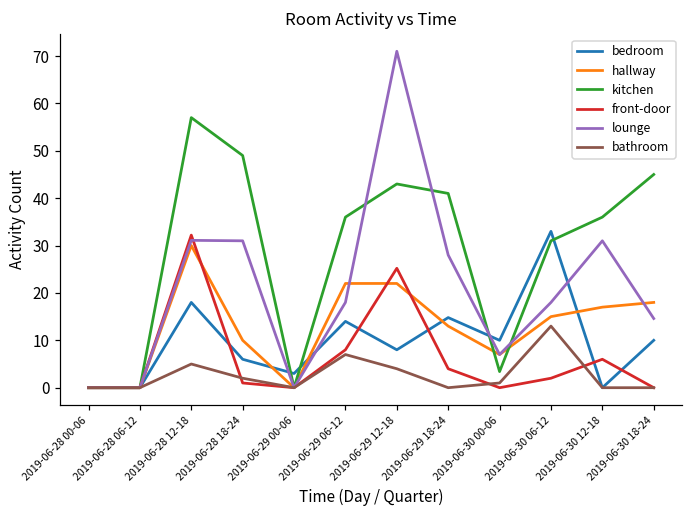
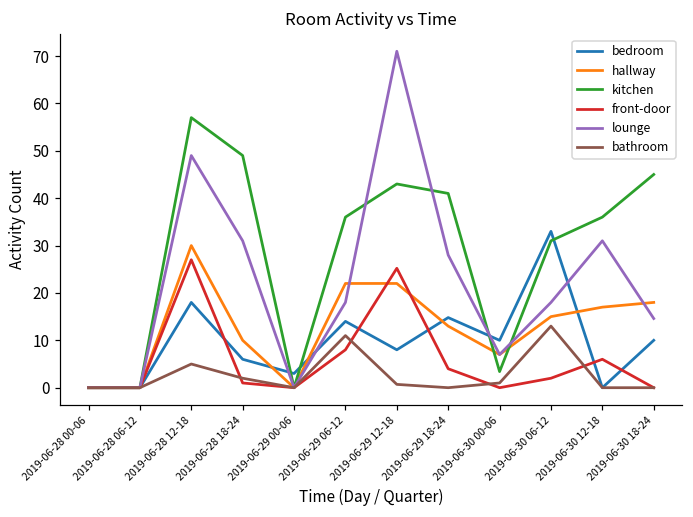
front-door, 2019-06-28 12-18: 32 -> 27
lounge, 2019-06-28 12-18: 31 -> 49
bathroom, 2019-06-29 06-12: 7 -> 11
bathroom, 2019-06-29 12-18: 4 -> 1
